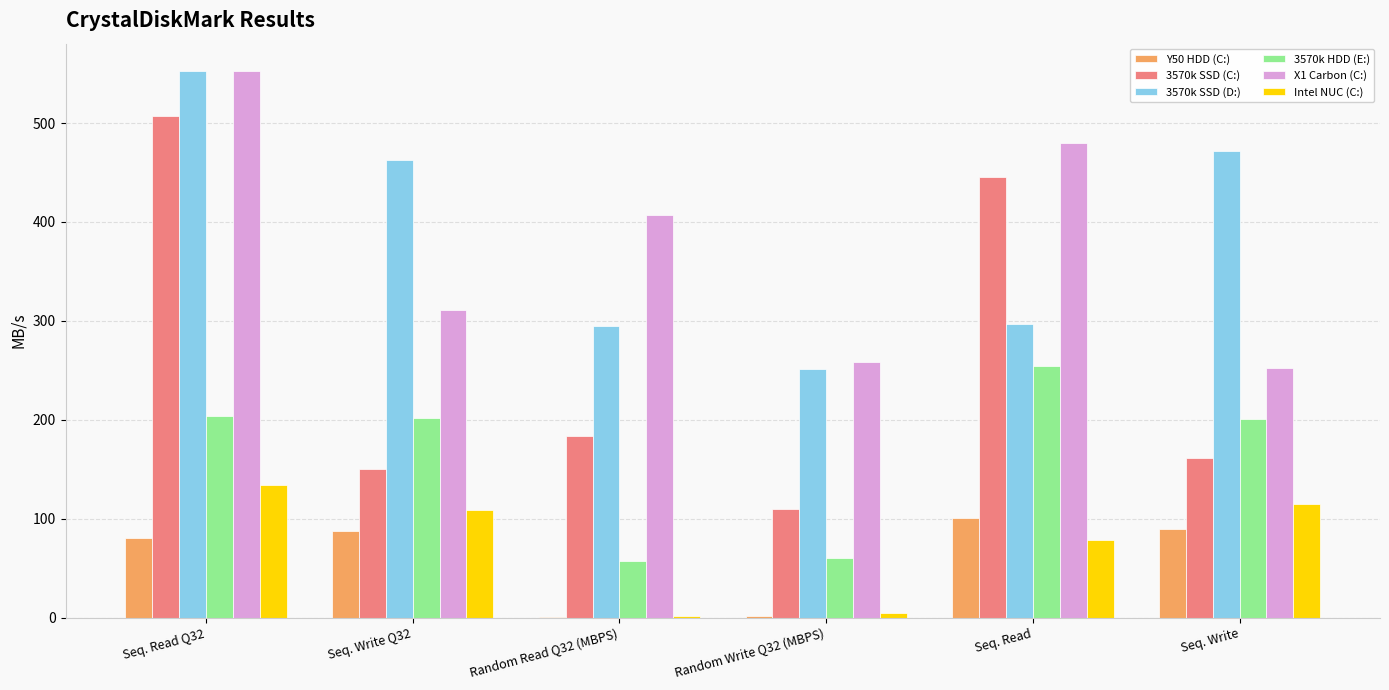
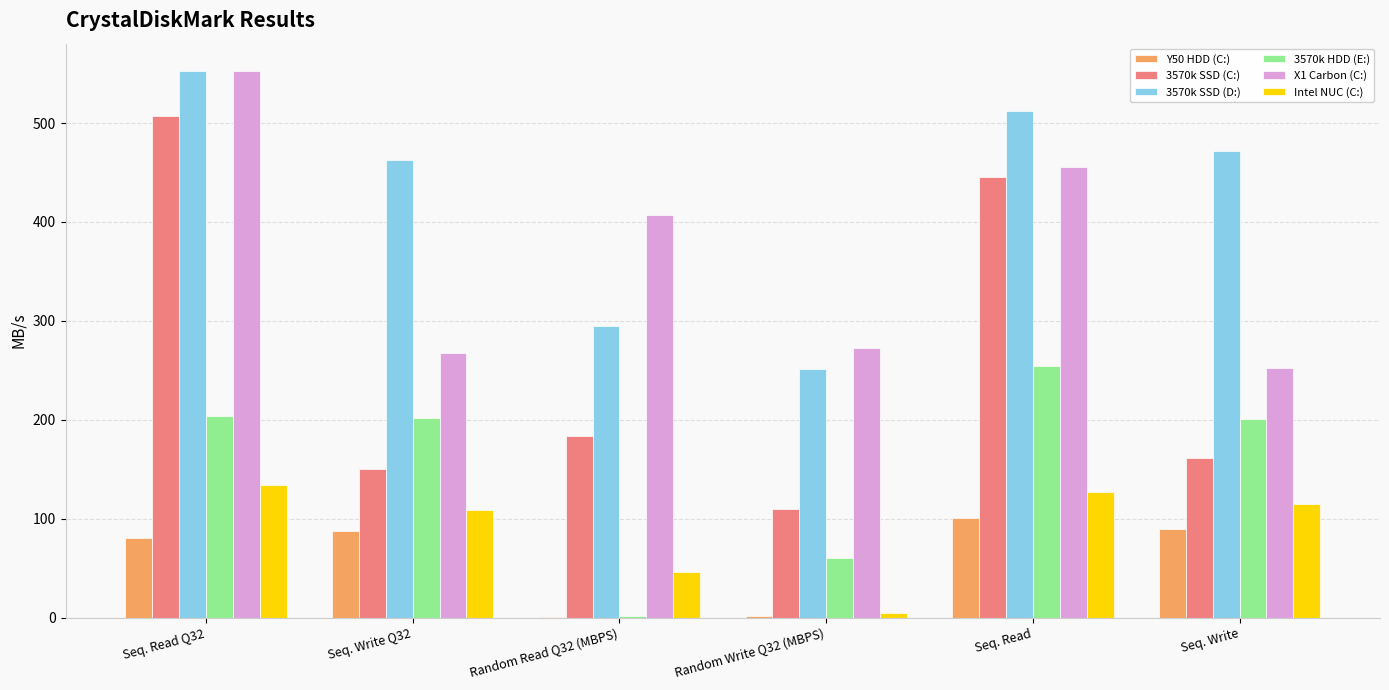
X1 Carbon (C:), Seq. Write Q32: 310 -> 270
3570k HDD (E:), Random Read Q32 (MBPS): 60 -> 0
Intel NUC (C:), Random Read Q32 (MBPS): 0 -> 50
X1 Carbon (C:), Random Write Q32 (MBPS): 260 -> 270
3570k SSD (D:), Seq. Read: 300 -> 510
X1 Carbon (C:), Seq. Read: 480 -> 460
Intel NUC (C:), Seq. Read: 80 -> 130
